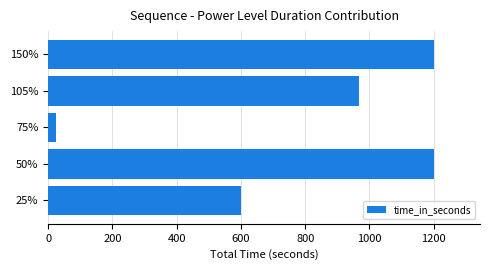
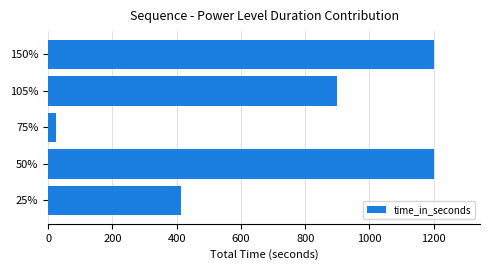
105%: 970 -> 900
25%: 600 -> 410
